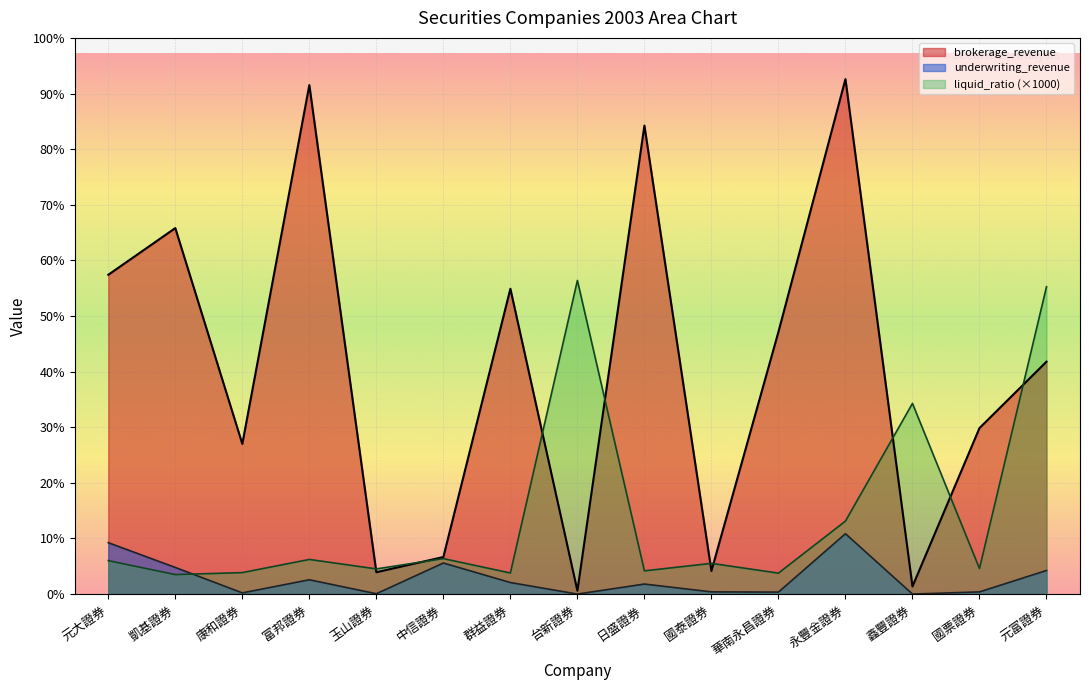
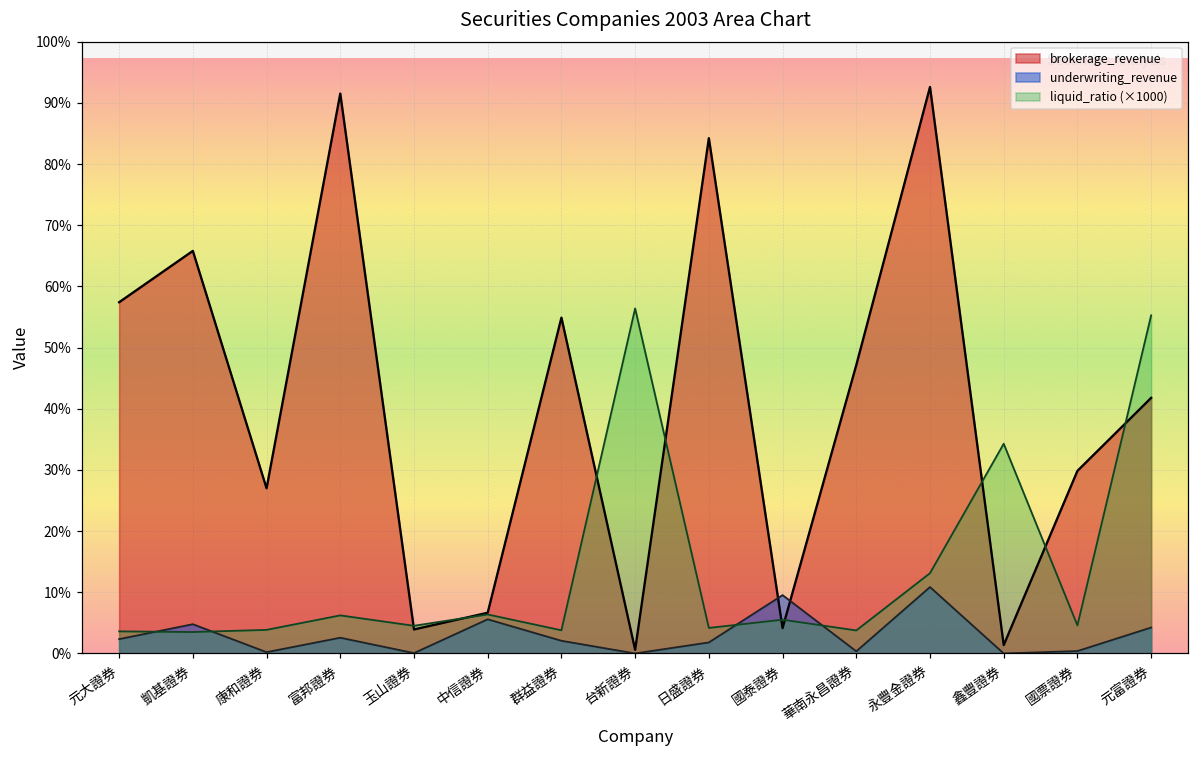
underwriting_revenue, 元大證券: 9% -> 2%
liquid_ratio (×1000), 元大證券: 6% -> 4%
underwriting_revenue, 國泰證券: 0% -> 10%
